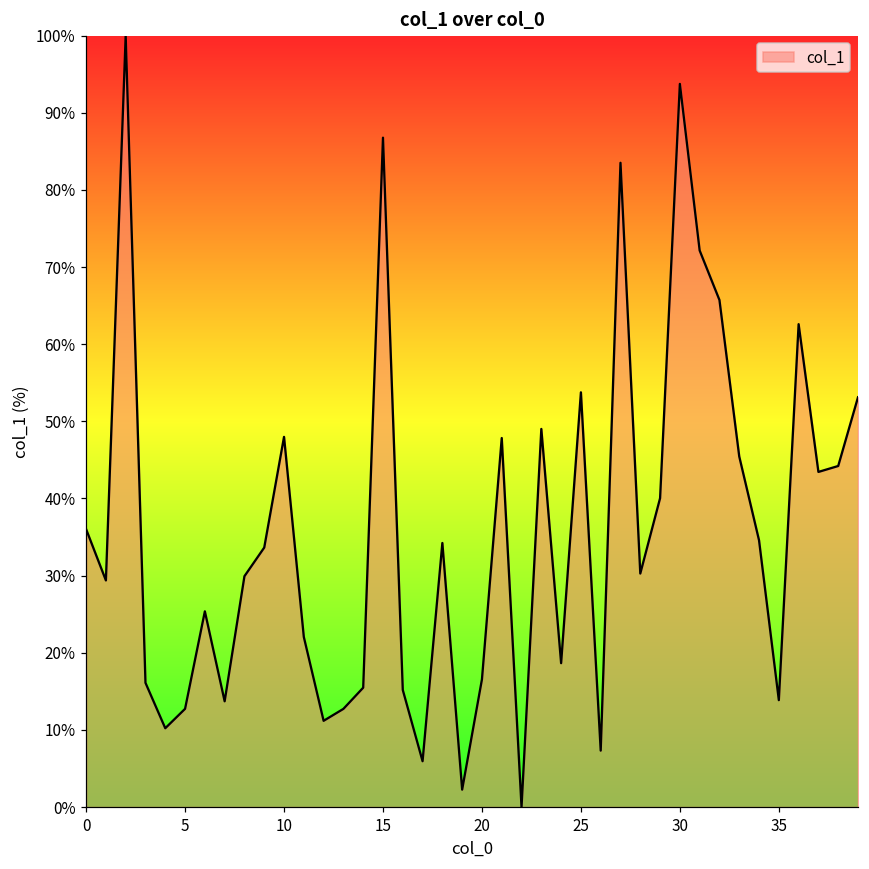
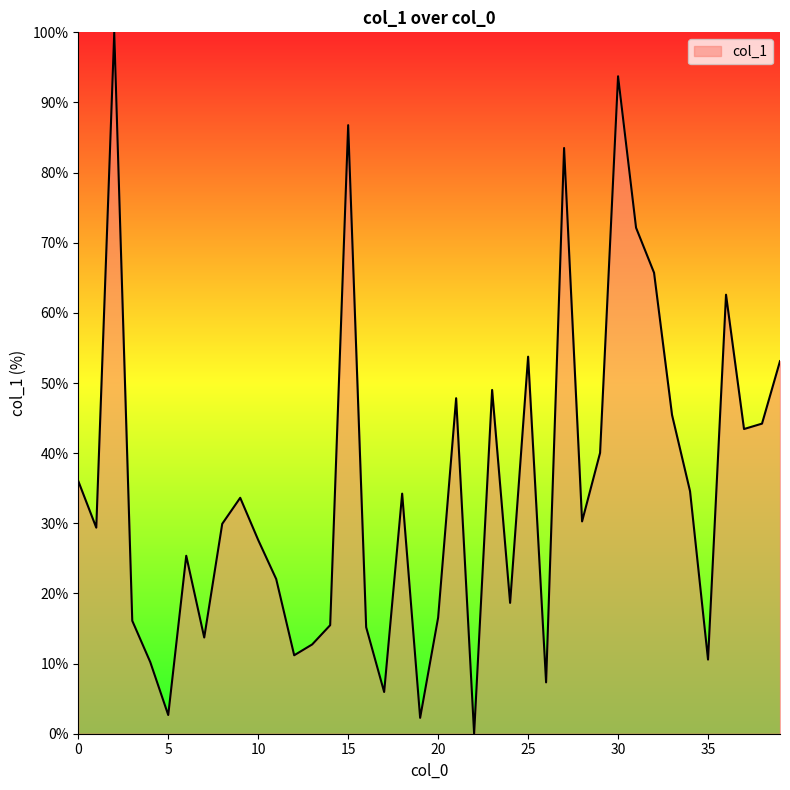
5: 13% -> 3%
10: 48% -> 28%
35: 14% -> 11%
